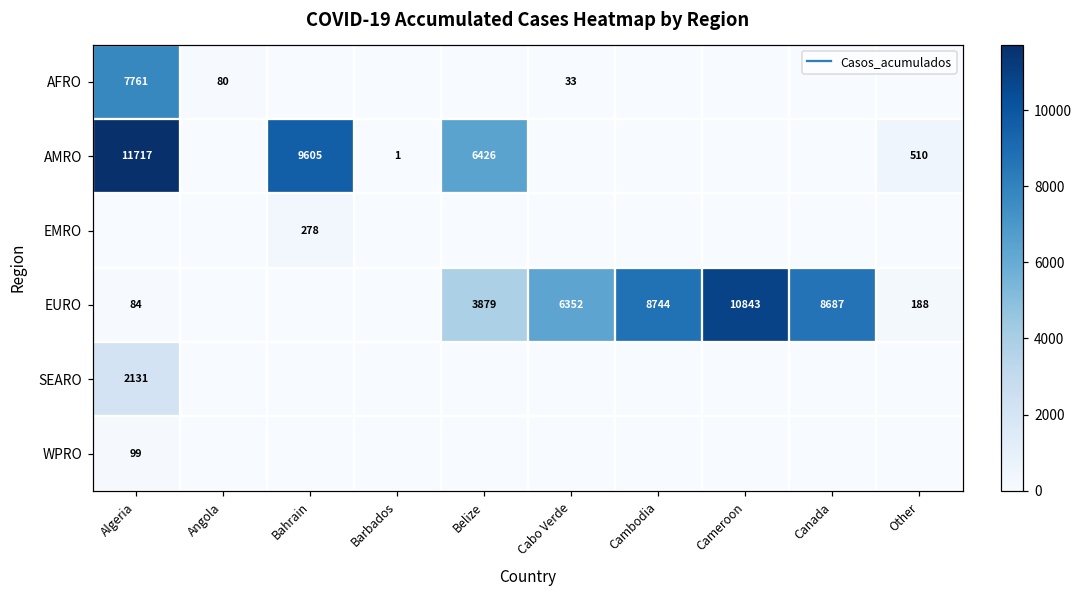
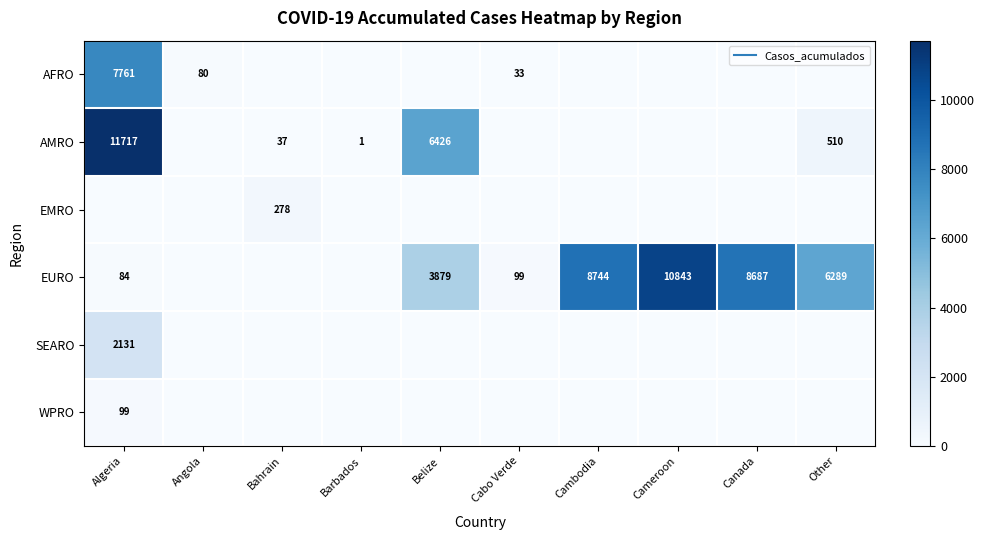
AMRO, Bahrain: 9605 -> 37
EURO, Cabo Verde: 6352 -> 99
EURO, Other: 188 -> 6289
